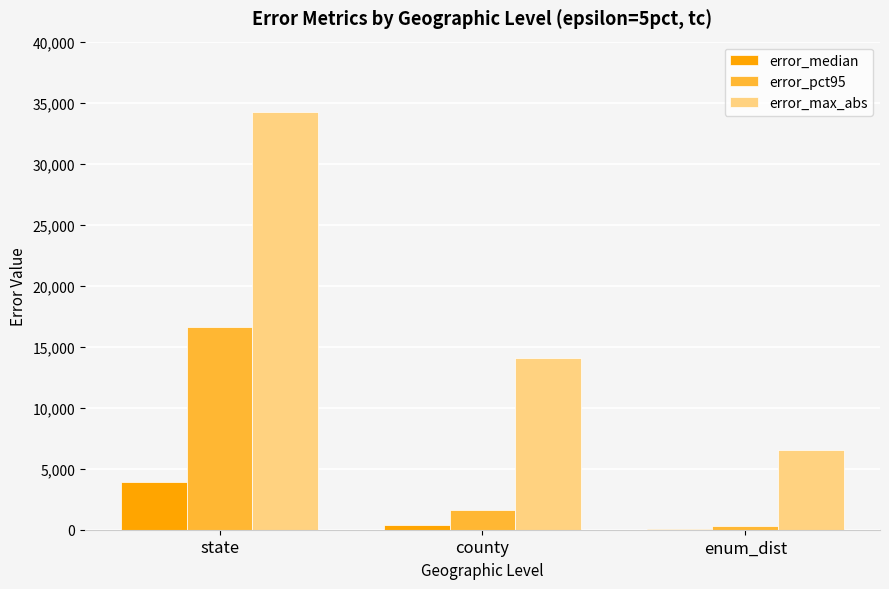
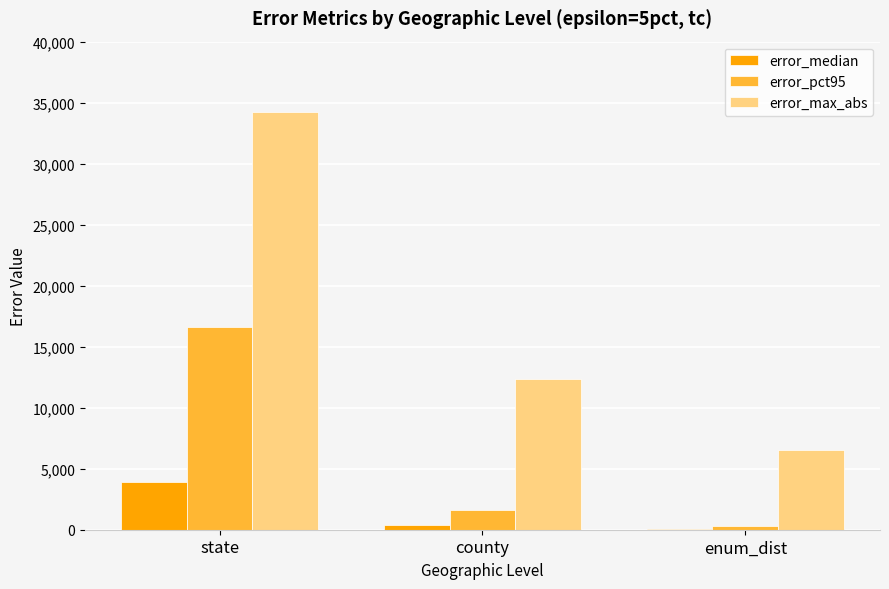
error_max_abs, county: 14,100 -> 12,400
